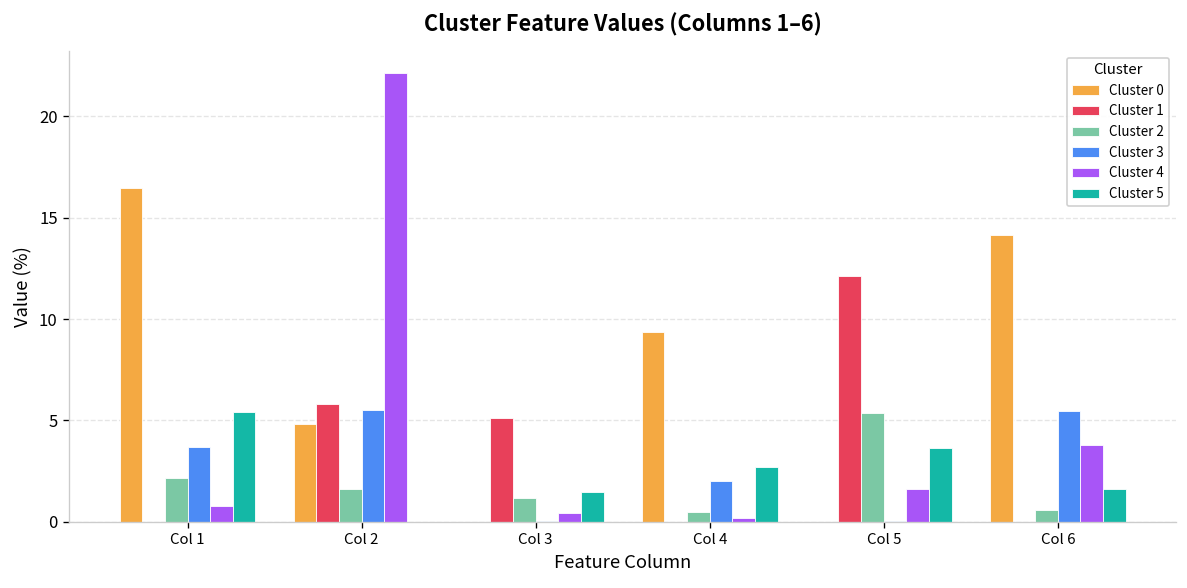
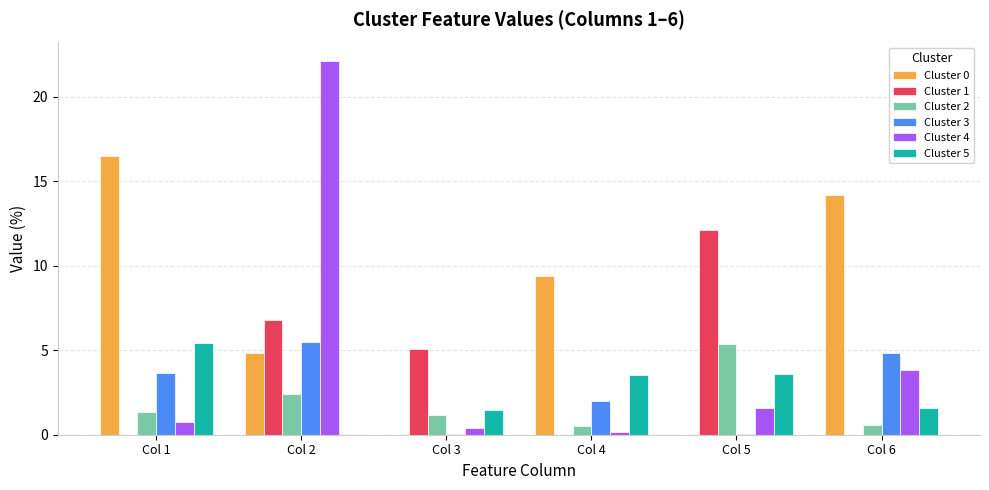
Cluster 2, Col 1: 2.2 -> 1.3
Cluster 1, Col 2: 5.8 -> 6.8
Cluster 2, Col 2: 1.6 -> 2.4
Cluster 5, Col 4: 2.7 -> 3.5
Cluster 3, Col 6: 5.4 -> 4.9
